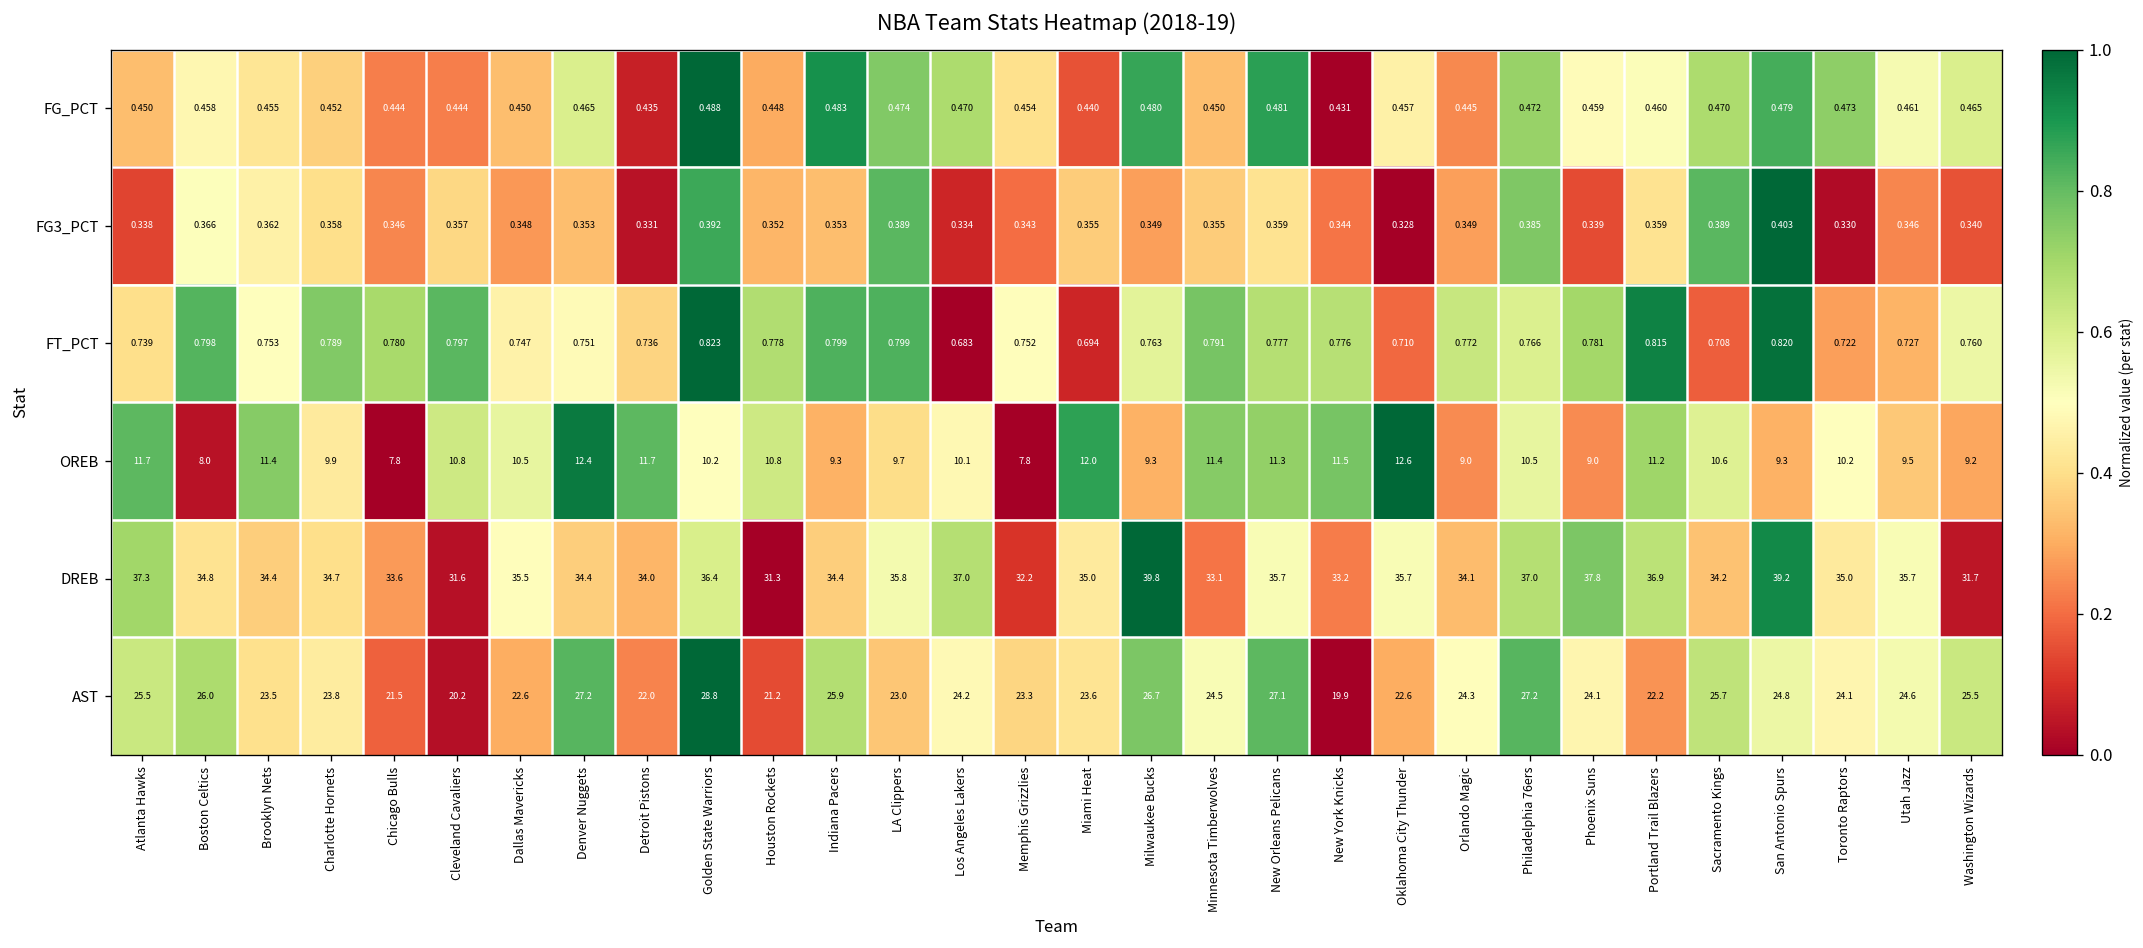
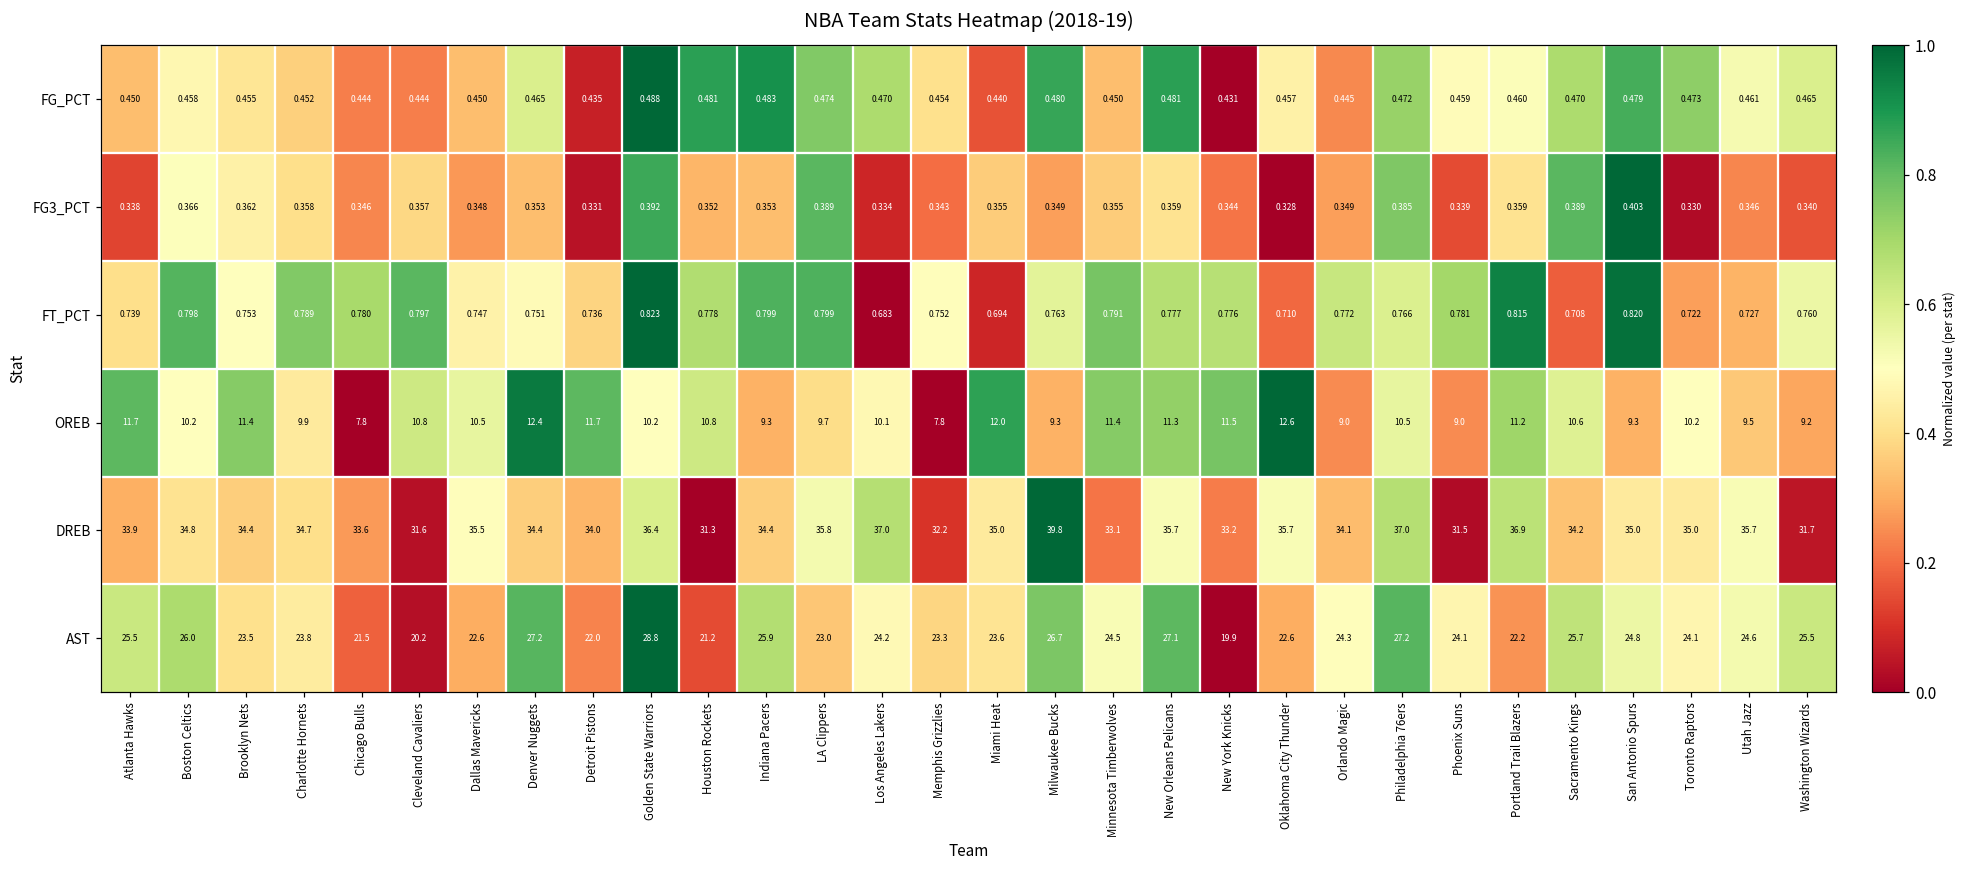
FG_PCT, Houston Rockets: 0.448 -> 0.481
OREB, Boston Celtics: 8.0 -> 10.2
DREB, Atlanta Hawks: 37.3 -> 33.9
DREB, Phoenix Suns: 37.8 -> 31.5
DREB, San Antonio Spurs: 39.2 -> 35.0
